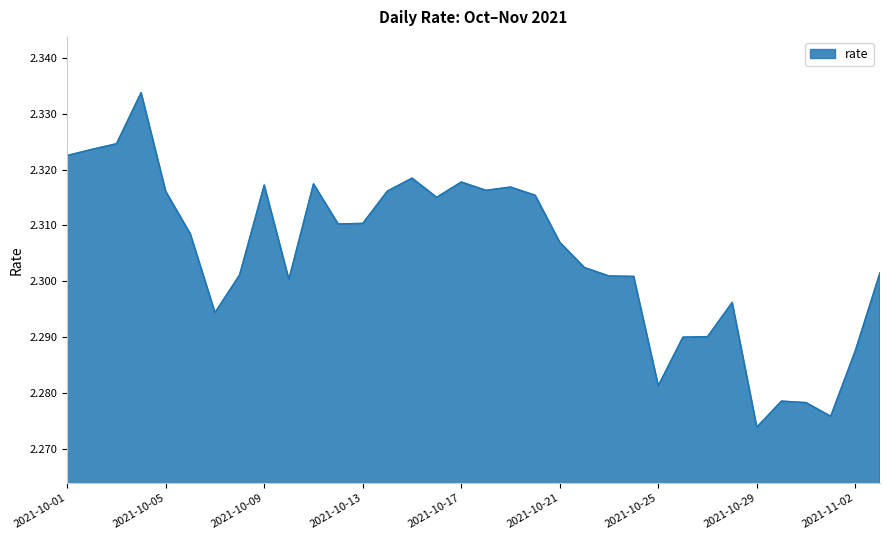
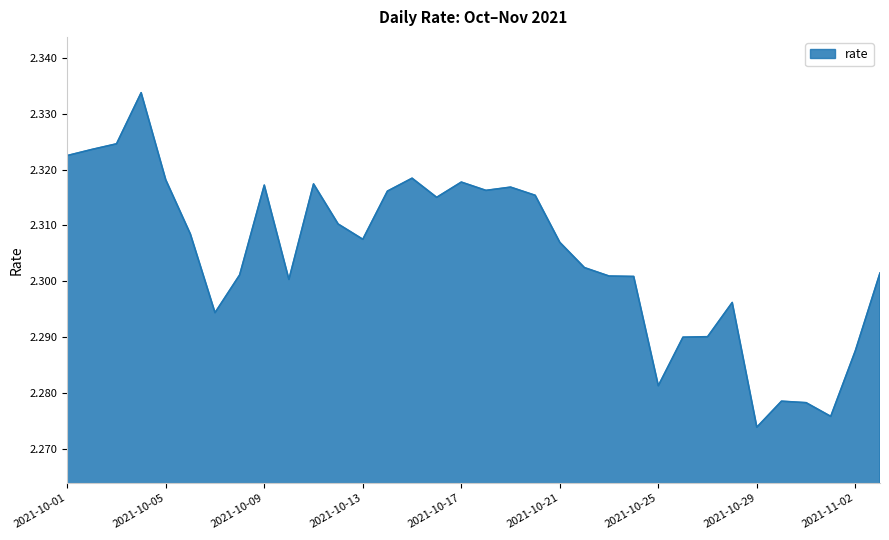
2021-10-05: 2.316 -> 2.318
2021-10-13: 2.310 -> 2.308
